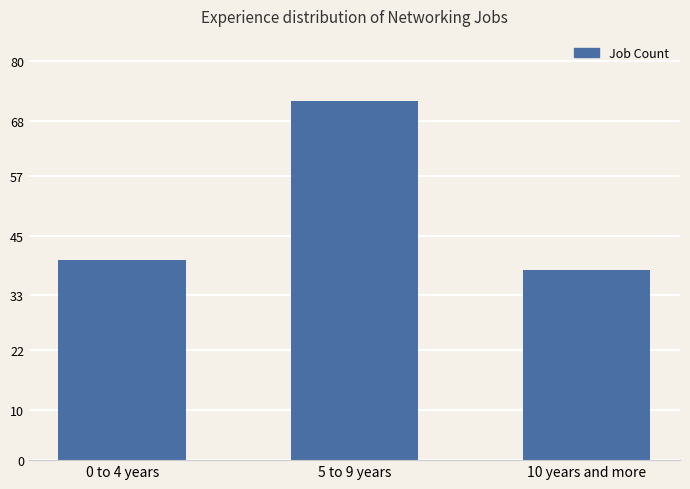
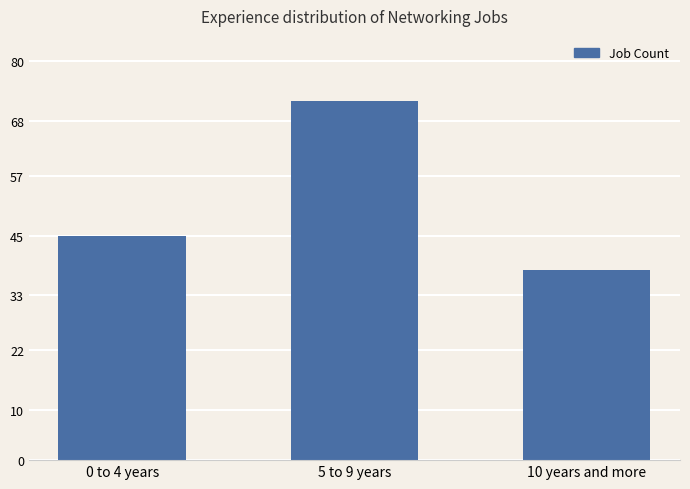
0 to 4 years: 40 -> 45
